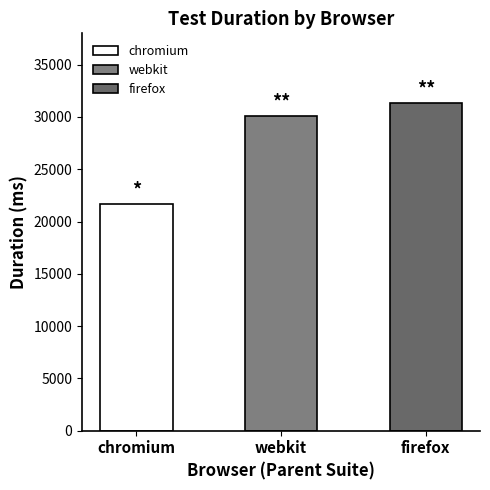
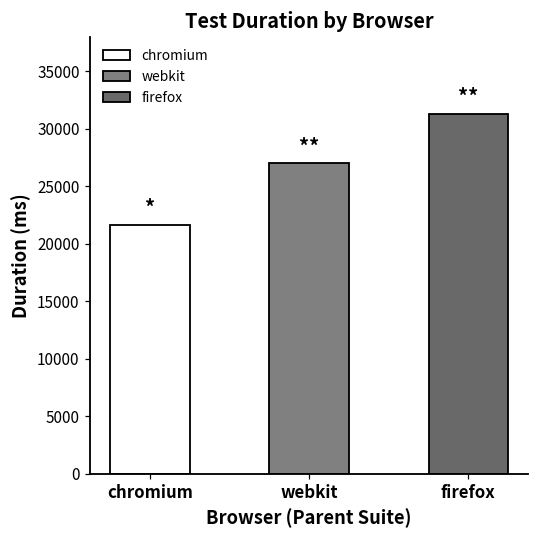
webkit: 30100 -> 27000
